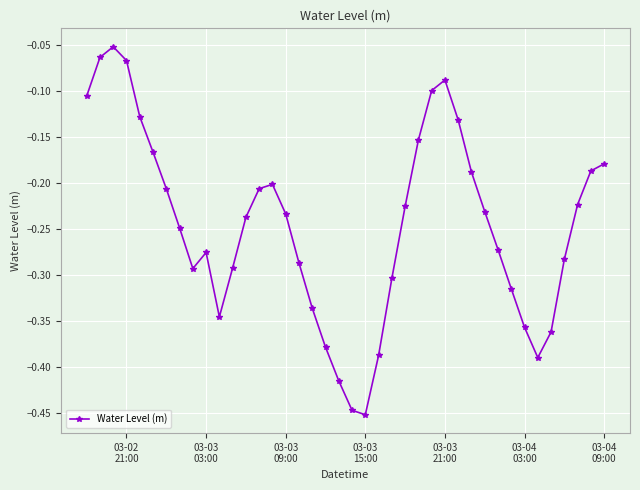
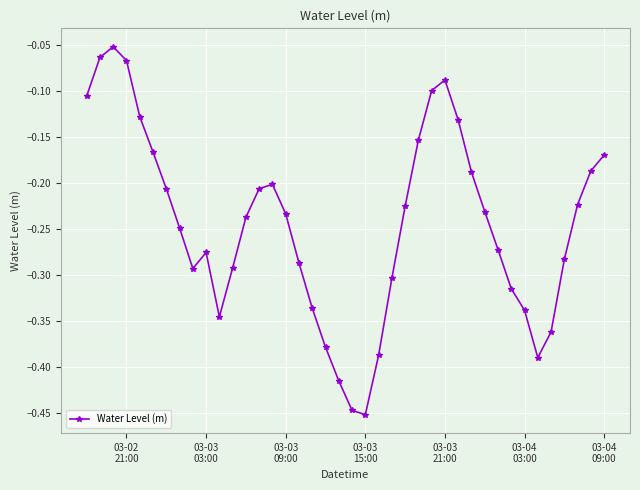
03-04 03:00: -0.36 -> -0.34
03-04 09:00: -0.18 -> -0.17
